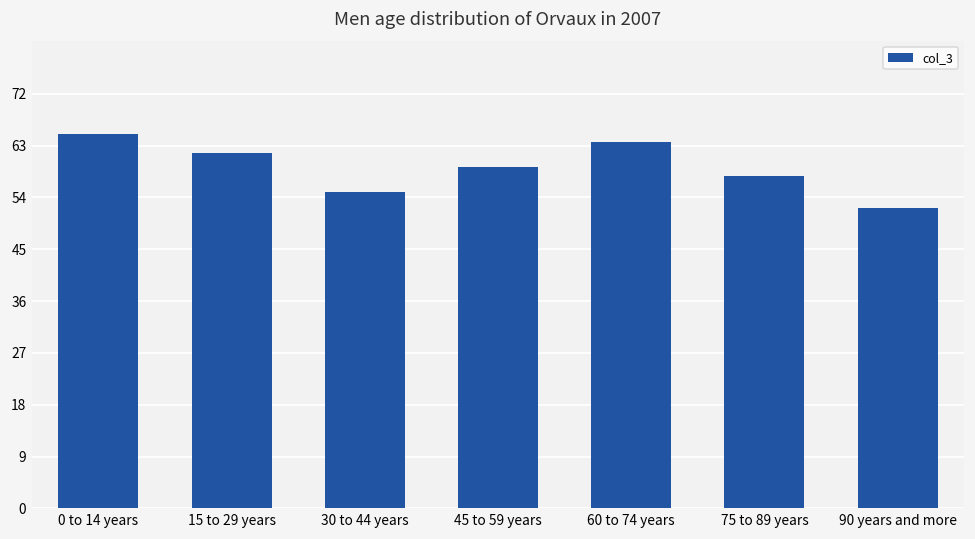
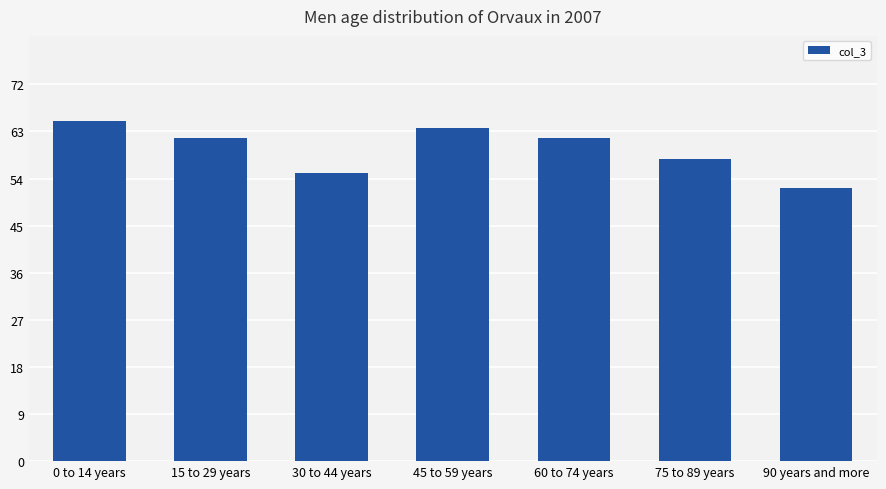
45 to 59 years: 59 -> 64
60 to 74 years: 64 -> 62
